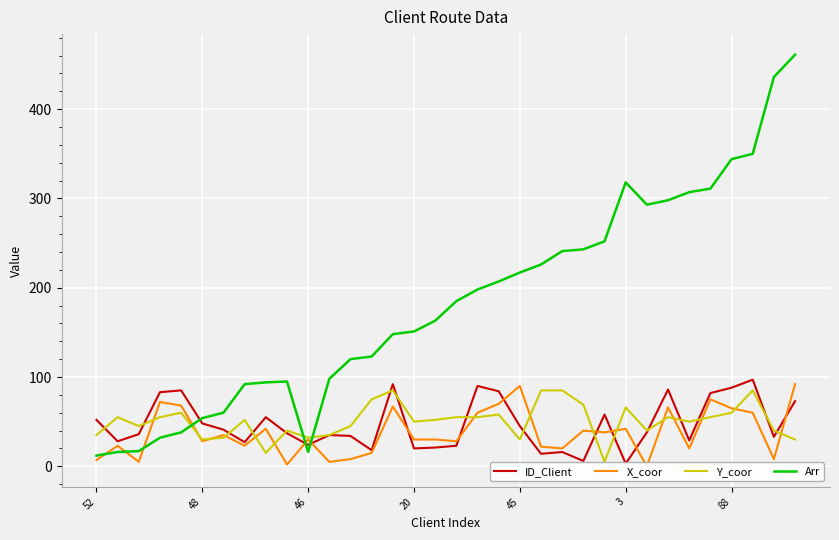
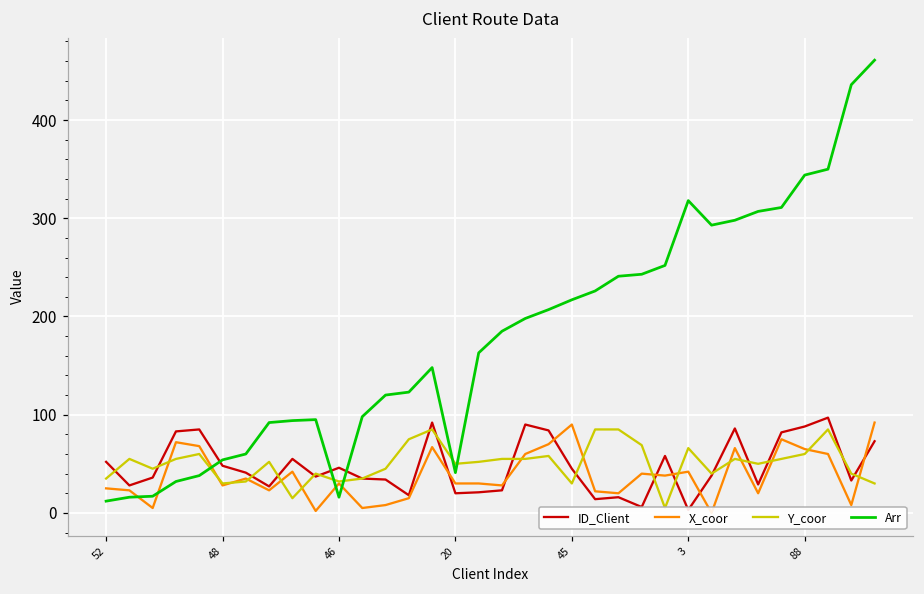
X_coor, 52: 10 -> 30
ID_Client, 46: 20 -> 50
Arr, 20: 150 -> 40
